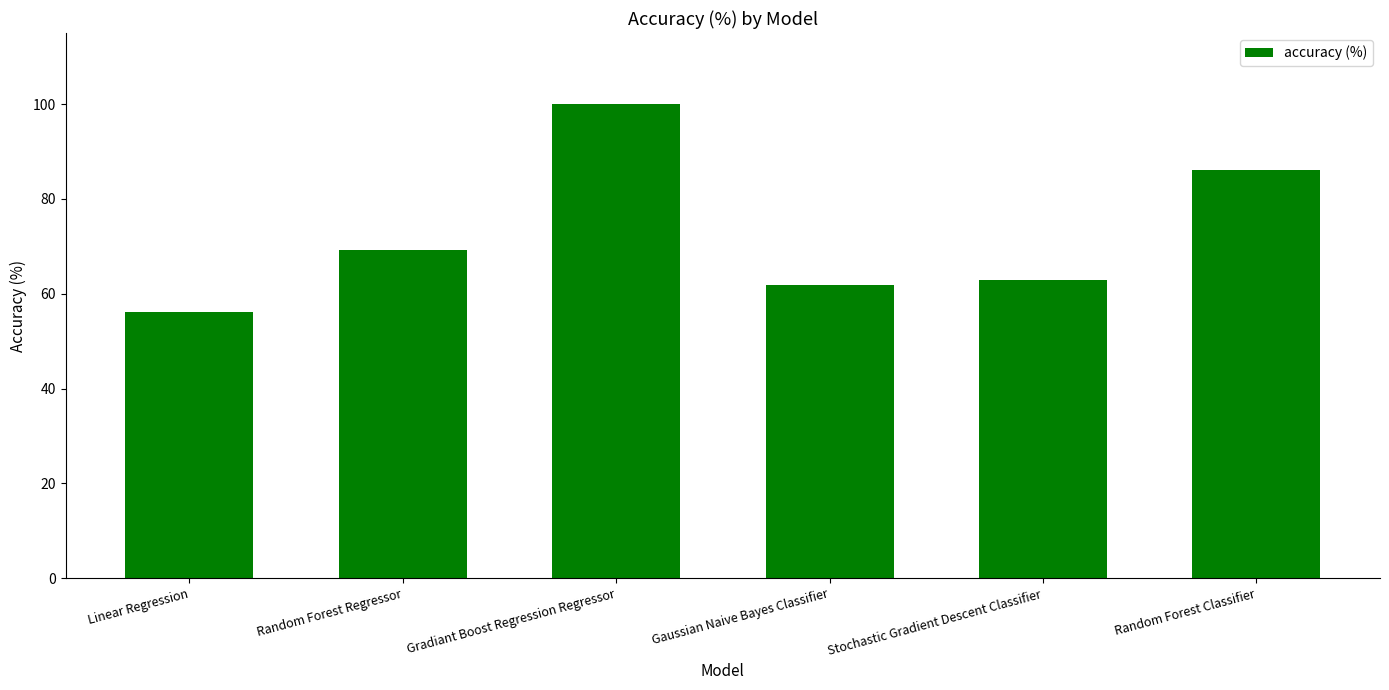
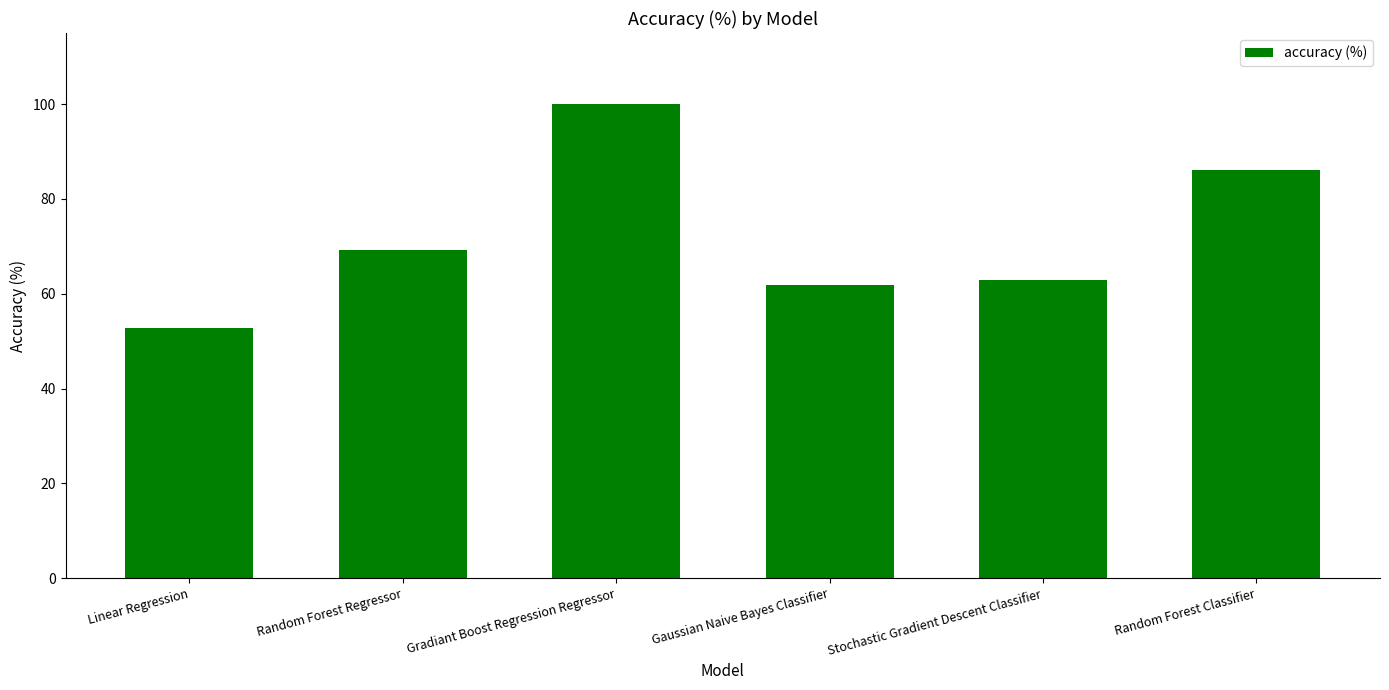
Linear Regression: 56 -> 53
